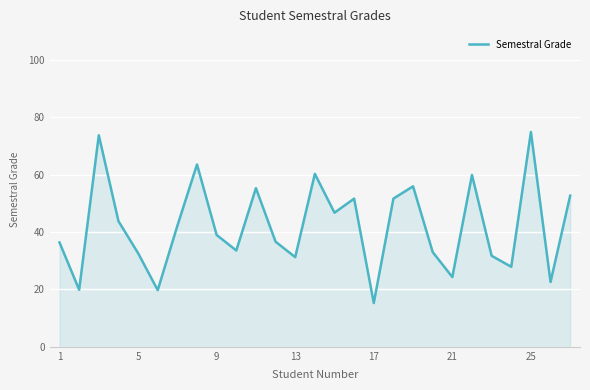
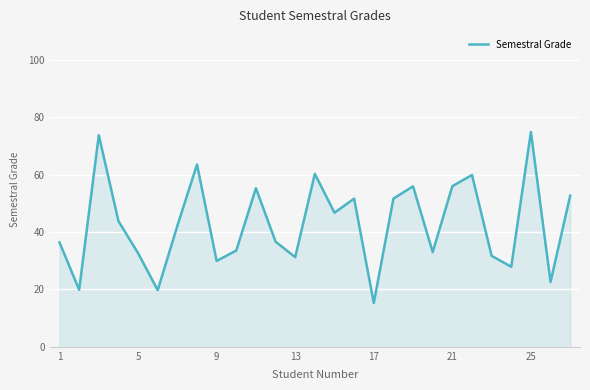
9: 39 -> 30
21: 24 -> 56
